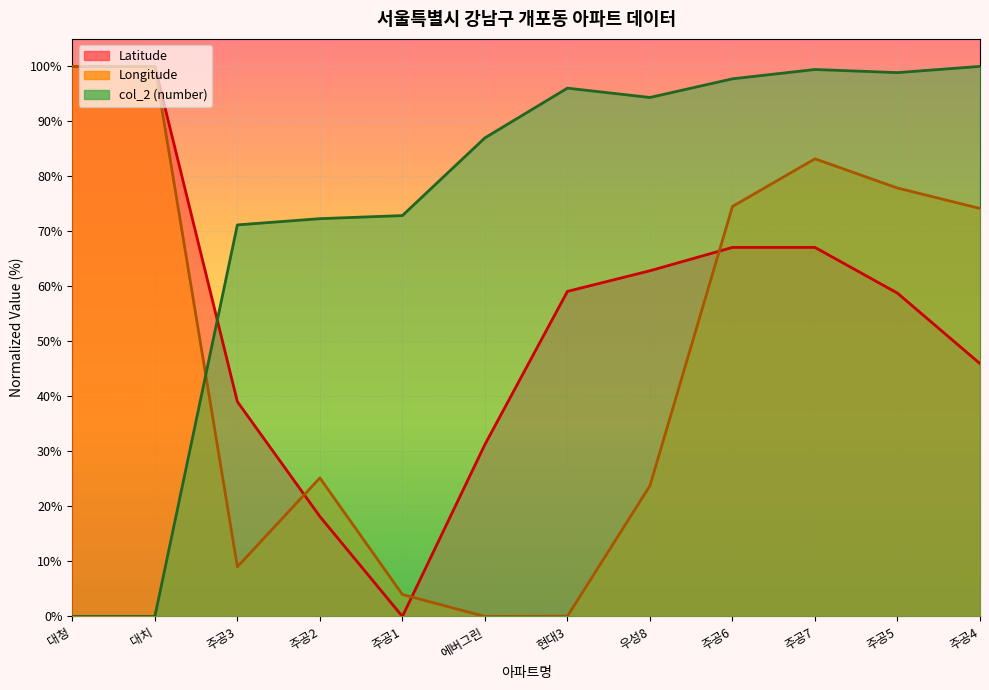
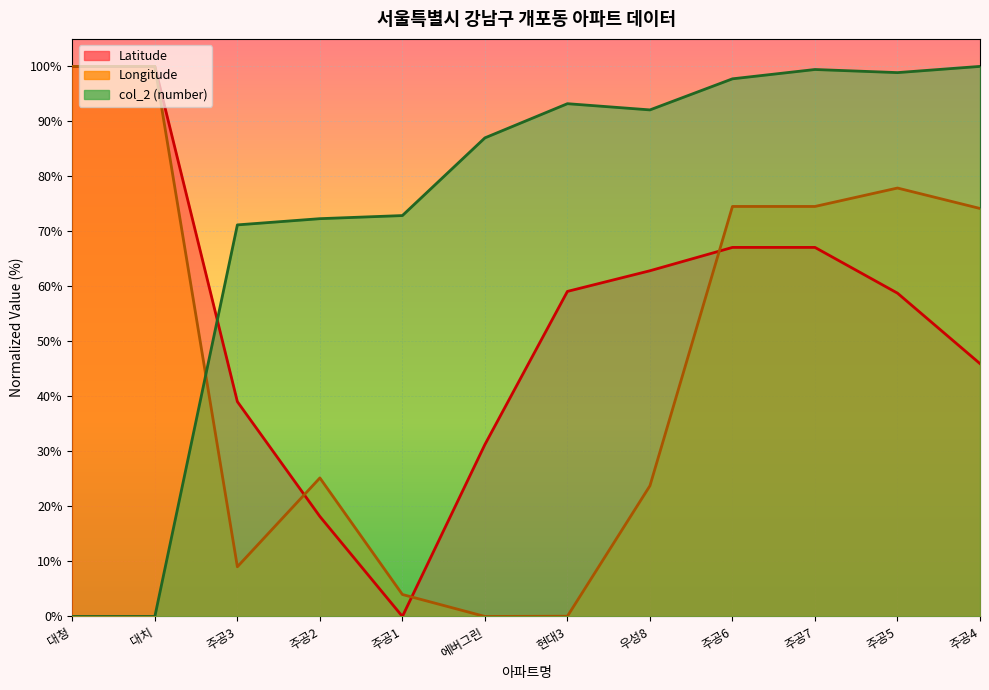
col_2 (number), 현대3: 96% -> 93%
col_2 (number), 우성8: 94% -> 92%
Longitude, 주공7: 83% -> 75%
